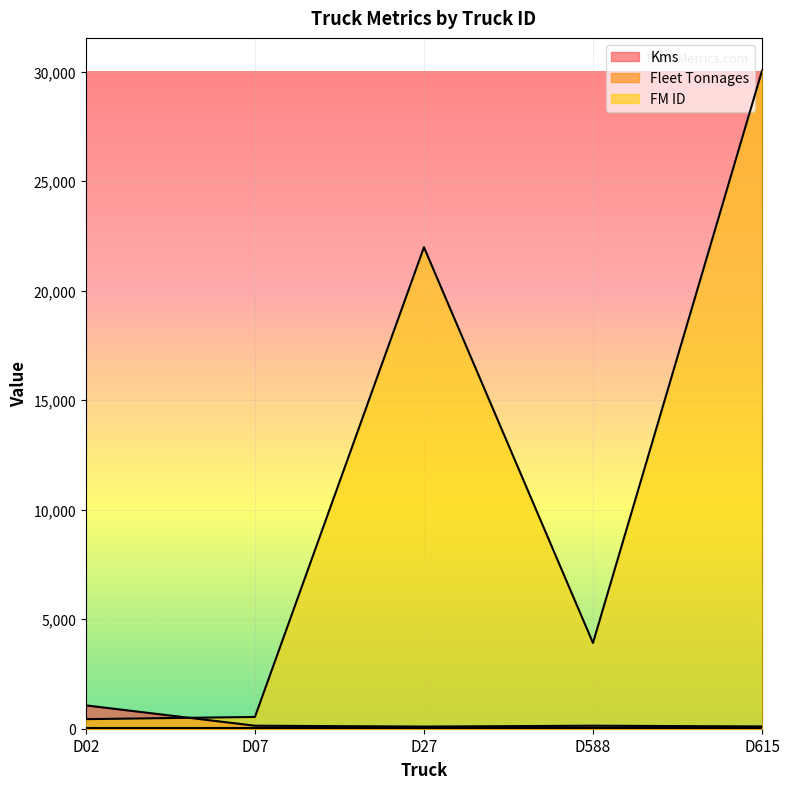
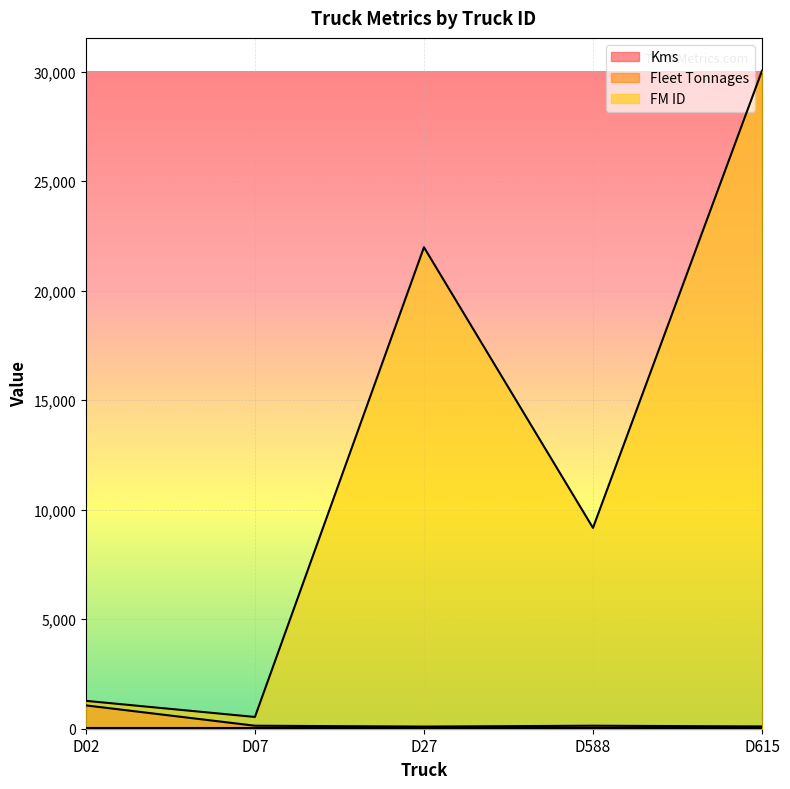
FM ID, D02: 400 -> 1,300
FM ID, D588: 3,900 -> 9,200
